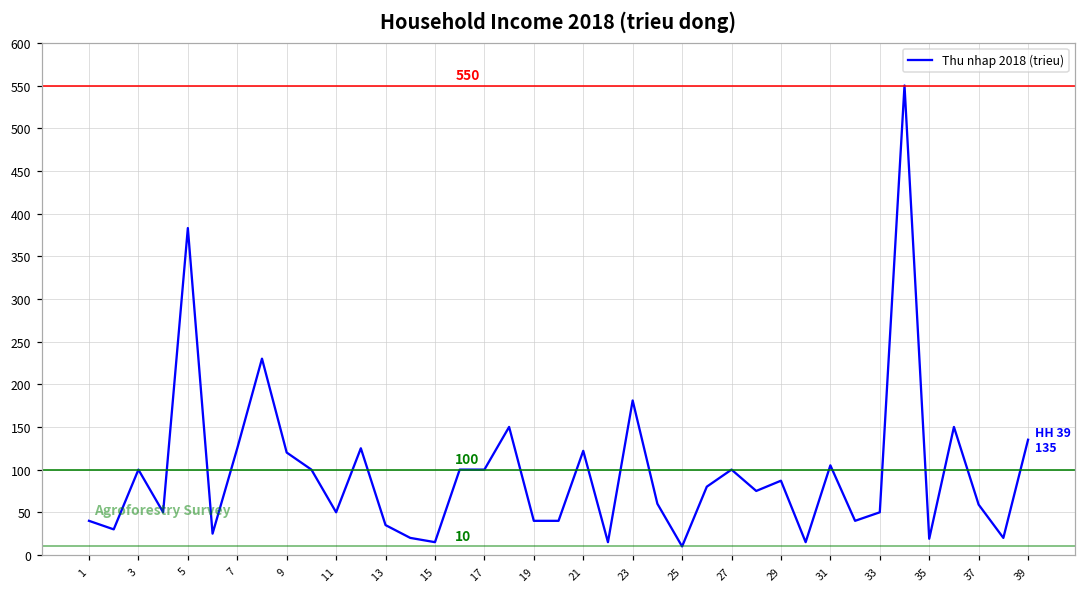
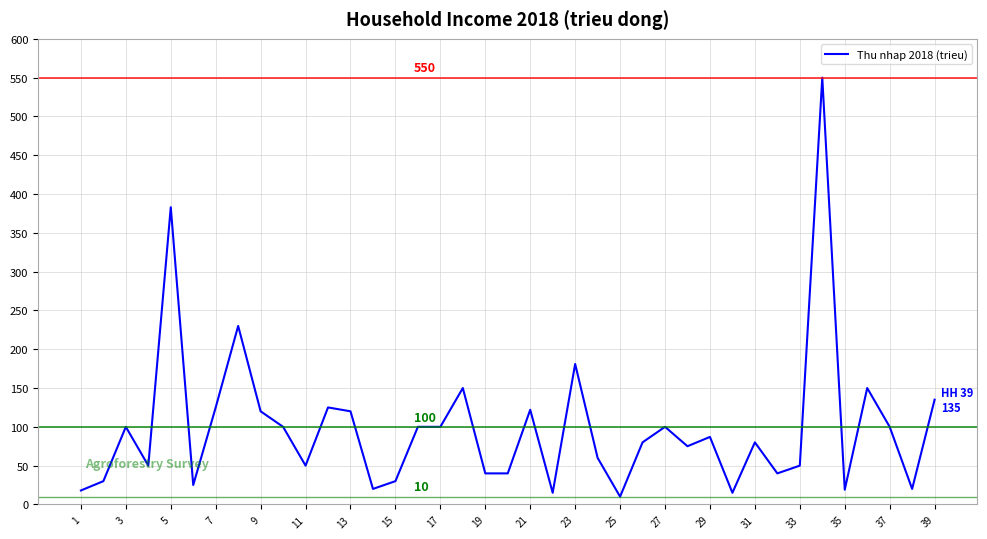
1: 40 -> 20
13: 40 -> 120
15: 20 -> 30
31: 110 -> 80
37: 60 -> 100
